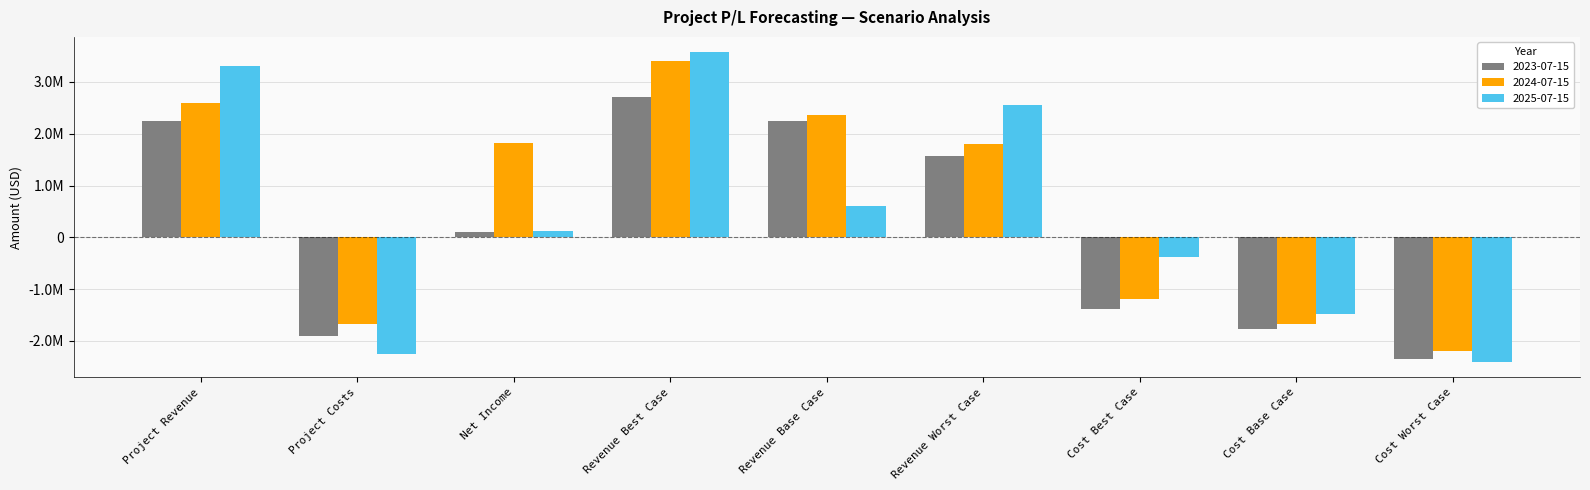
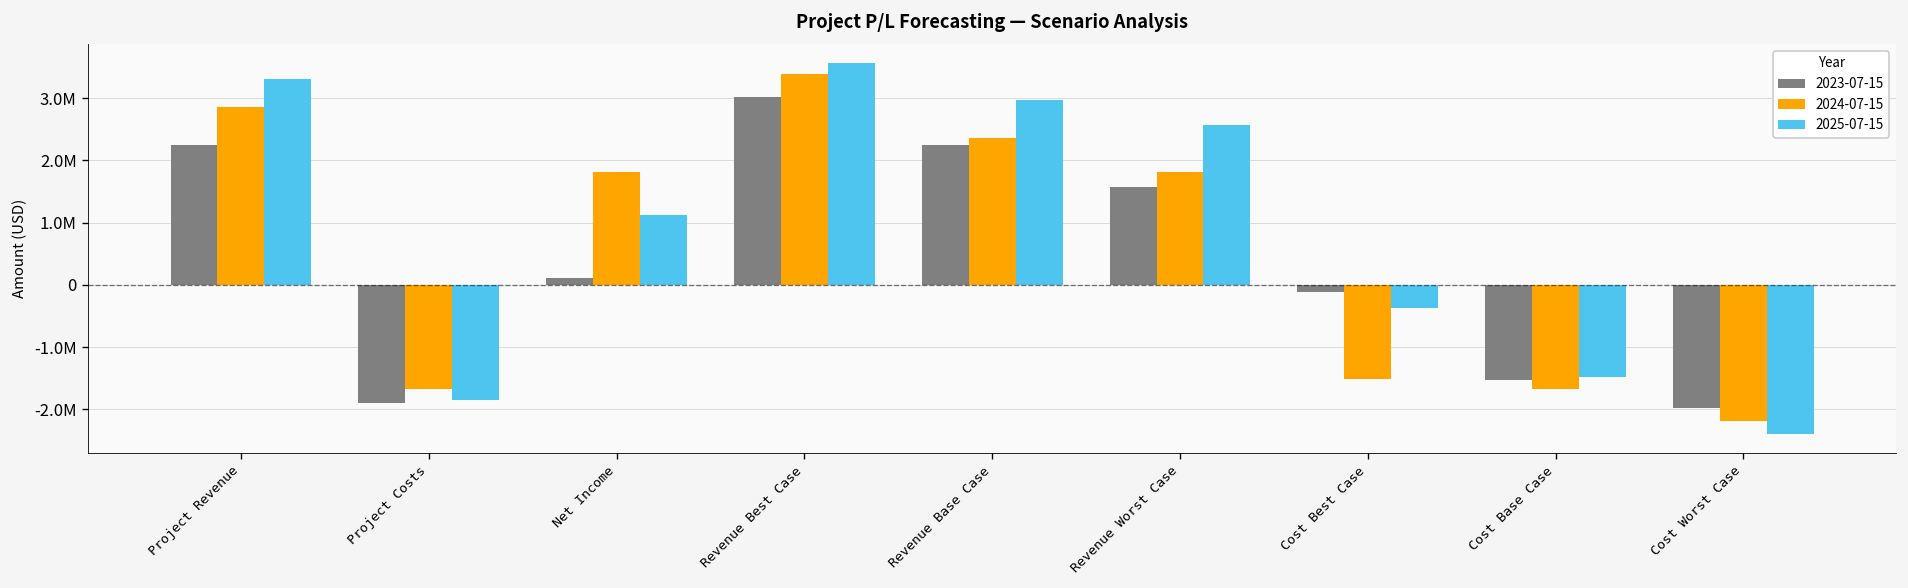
2024-07-15, Project Revenue: 2600000 -> 2900000
2025-07-15, Project Costs: -2300000 -> -1800000
2025-07-15, Net Income: 100000 -> 1100000
2023-07-15, Revenue Best Case: 2700000 -> 3000000
2025-07-15, Revenue Base Case: 600000 -> 3000000
2023-07-15, Cost Best Case: -1400000 -> -100000
2024-07-15, Cost Best Case: -1200000 -> -1500000
2023-07-15, Cost Base Case: -1800000 -> -1500000
2023-07-15, Cost Worst Case: -2300000 -> -2000000
